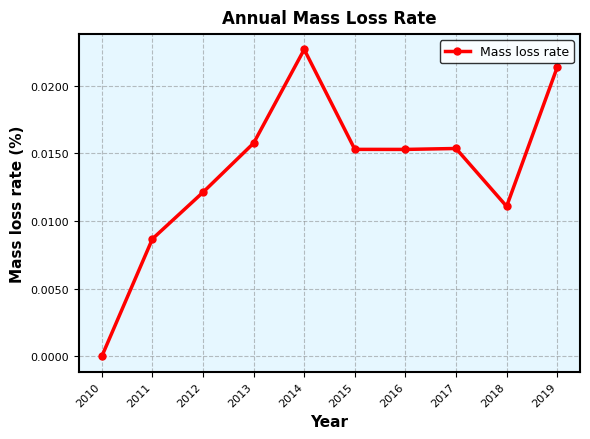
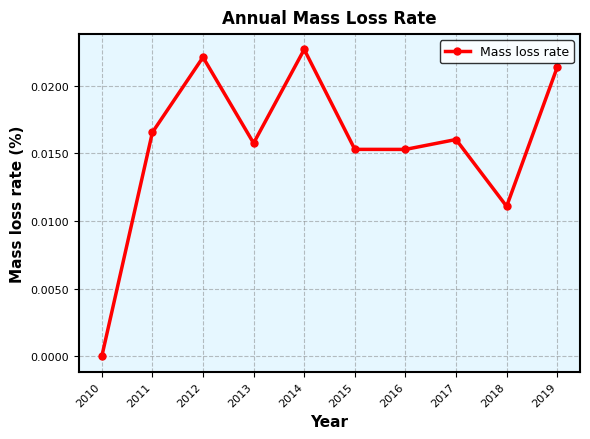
2011: 0.0087 -> 0.0166
2012: 0.0121 -> 0.0221
2017: 0.0154 -> 0.0160
